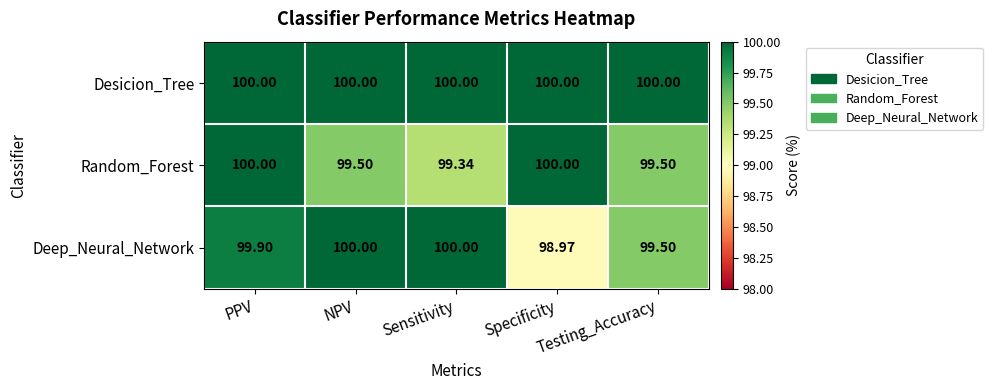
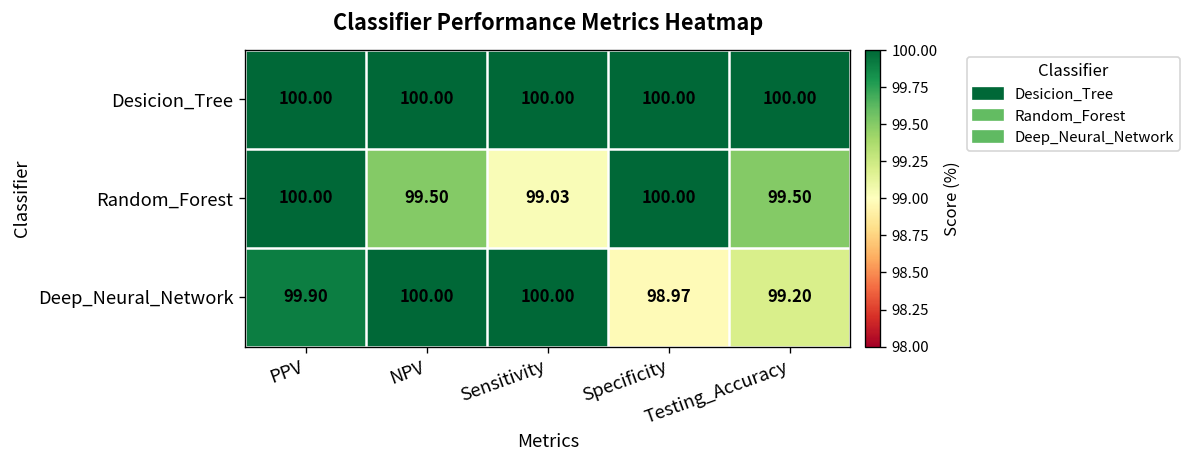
Random_Forest, Sensitivity: 99.34 -> 99.03
Deep_Neural_Network, Testing_Accuracy: 99.50 -> 99.20
